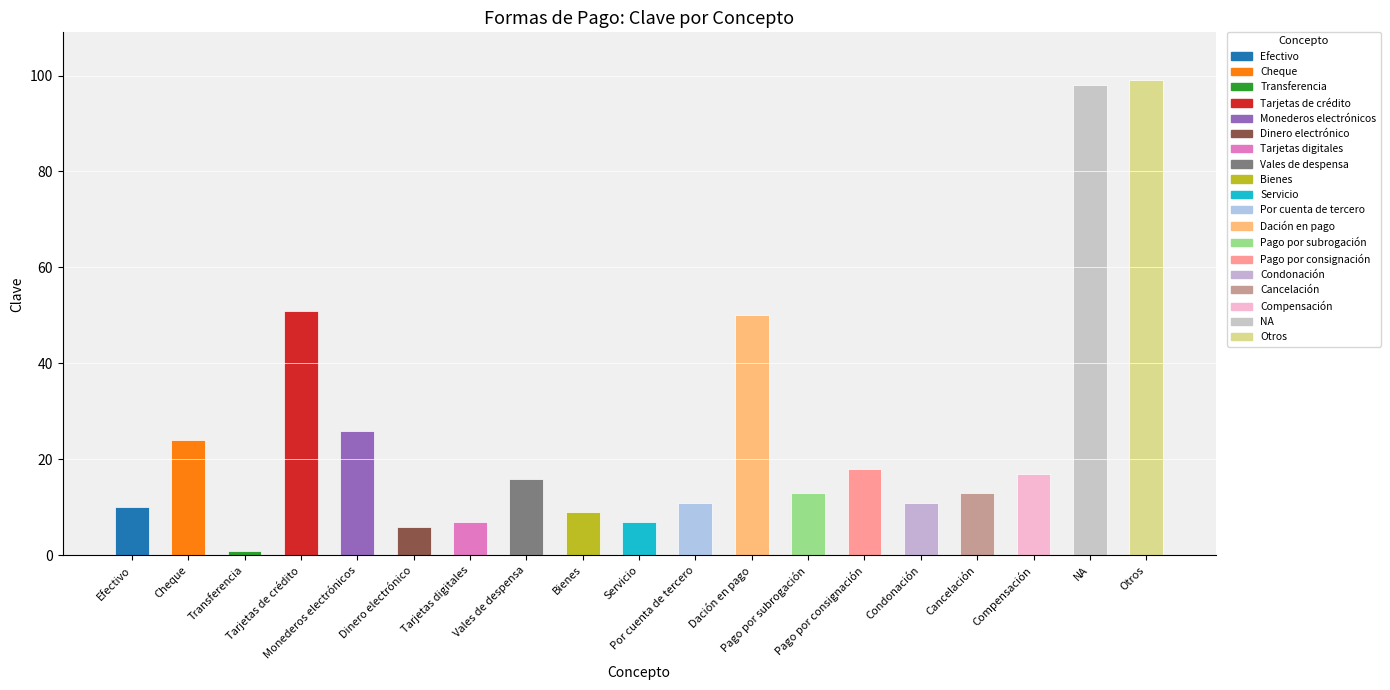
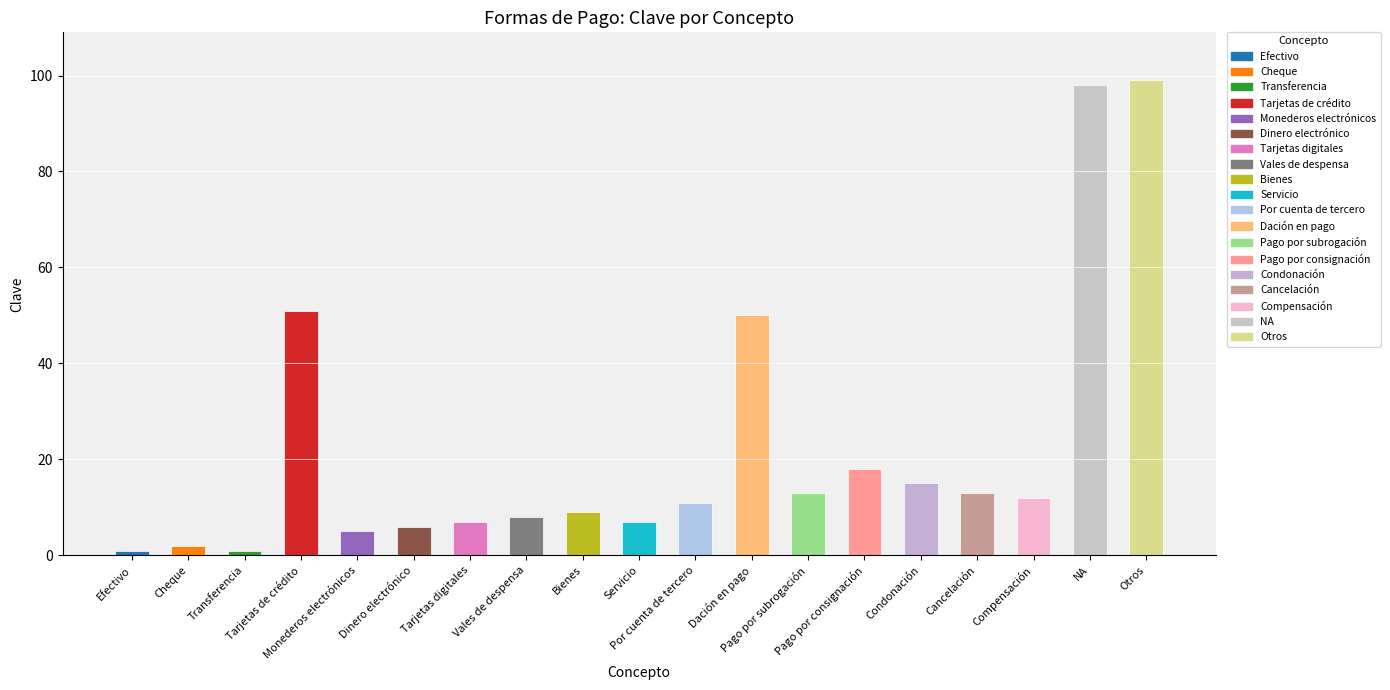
Efectivo: 10 -> 1
Cheque: 24 -> 2
Monederos electrónicos: 26 -> 5
Vales de despensa: 16 -> 8
Condonación: 11 -> 15
Compensación: 17 -> 12
